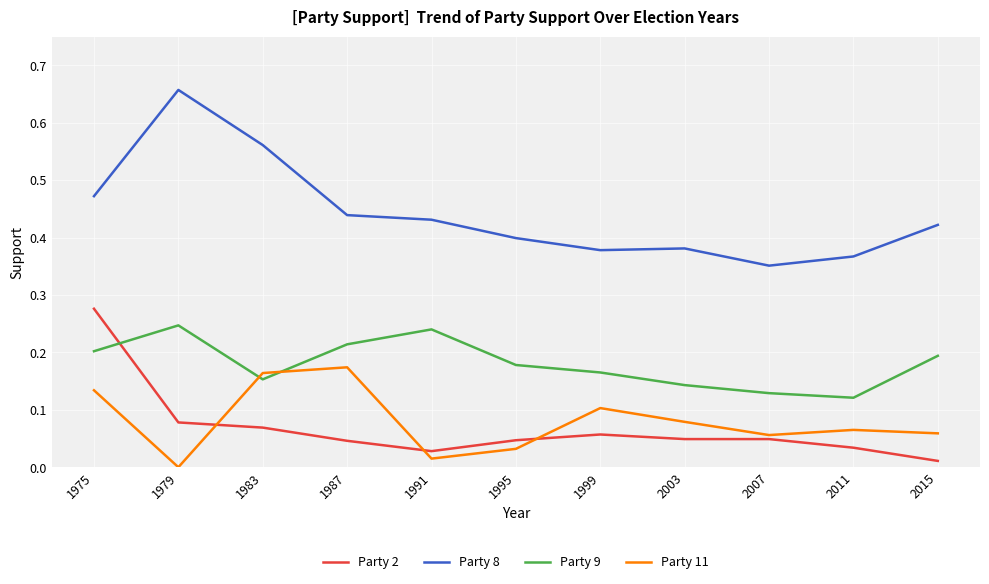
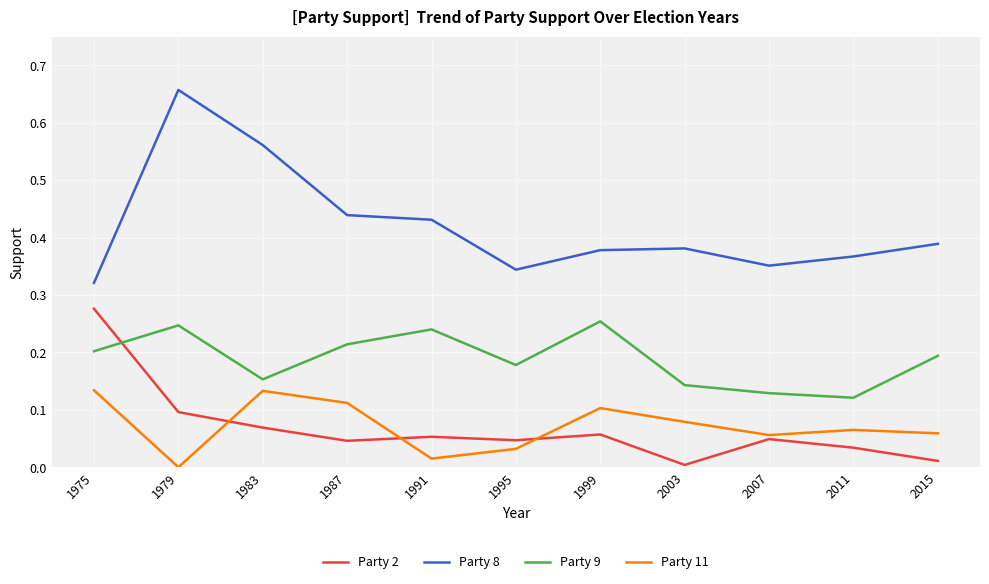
Party 8, 1975: 0.47 -> 0.32
Party 2, 1979: 0.08 -> 0.10
Party 11, 1983: 0.16 -> 0.13
Party 11, 1987: 0.17 -> 0.11
Party 2, 1991: 0.03 -> 0.05
Party 8, 1995: 0.40 -> 0.34
Party 9, 1999: 0.17 -> 0.25
Party 2, 2003: 0.05 -> 0.00
Party 8, 2015: 0.42 -> 0.39
